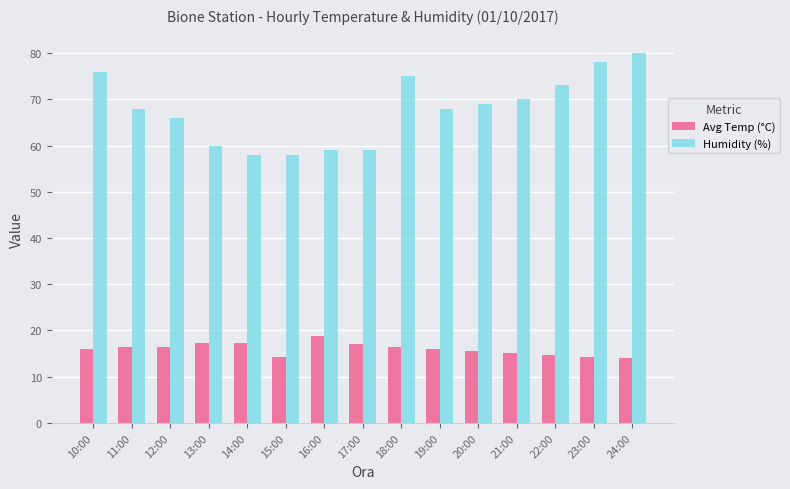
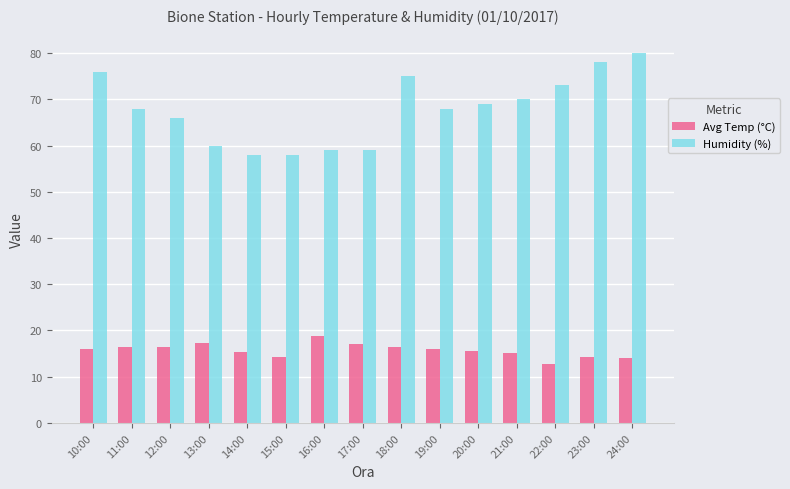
Avg Temp (°C), 14:00: 17 -> 15
Avg Temp (°C), 22:00: 15 -> 13
